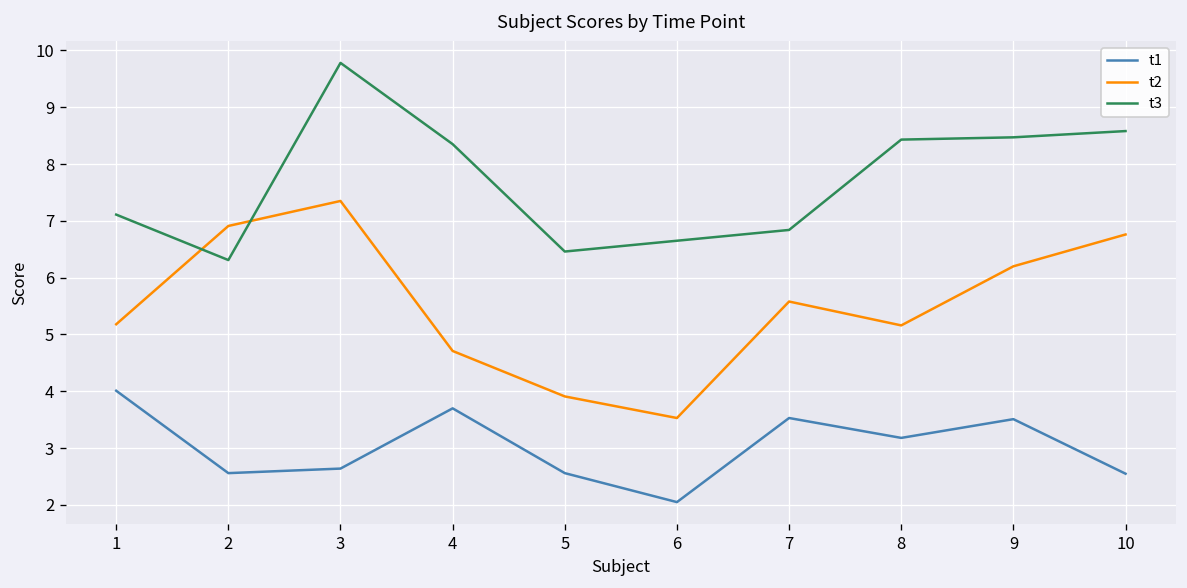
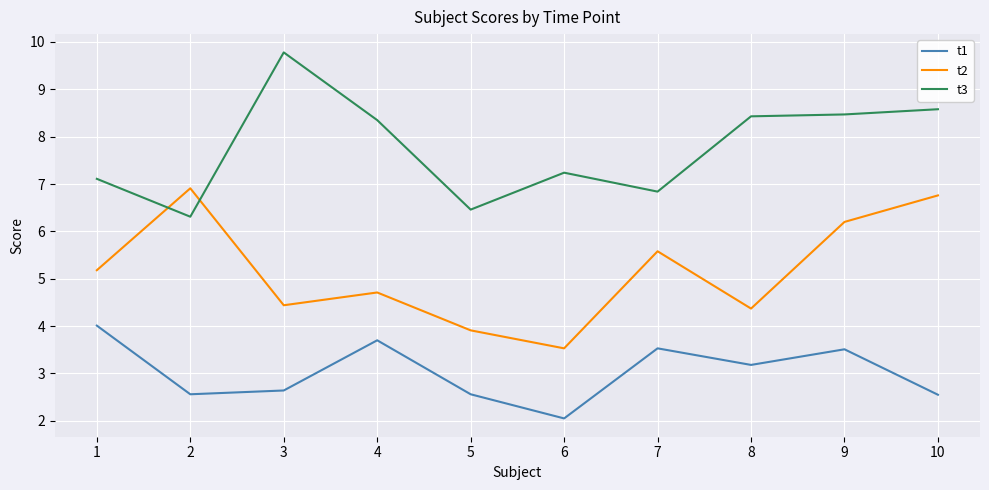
t2, 3: 7.4 -> 4.4
t3, 6: 6.7 -> 7.2
t2, 8: 5.2 -> 4.4
